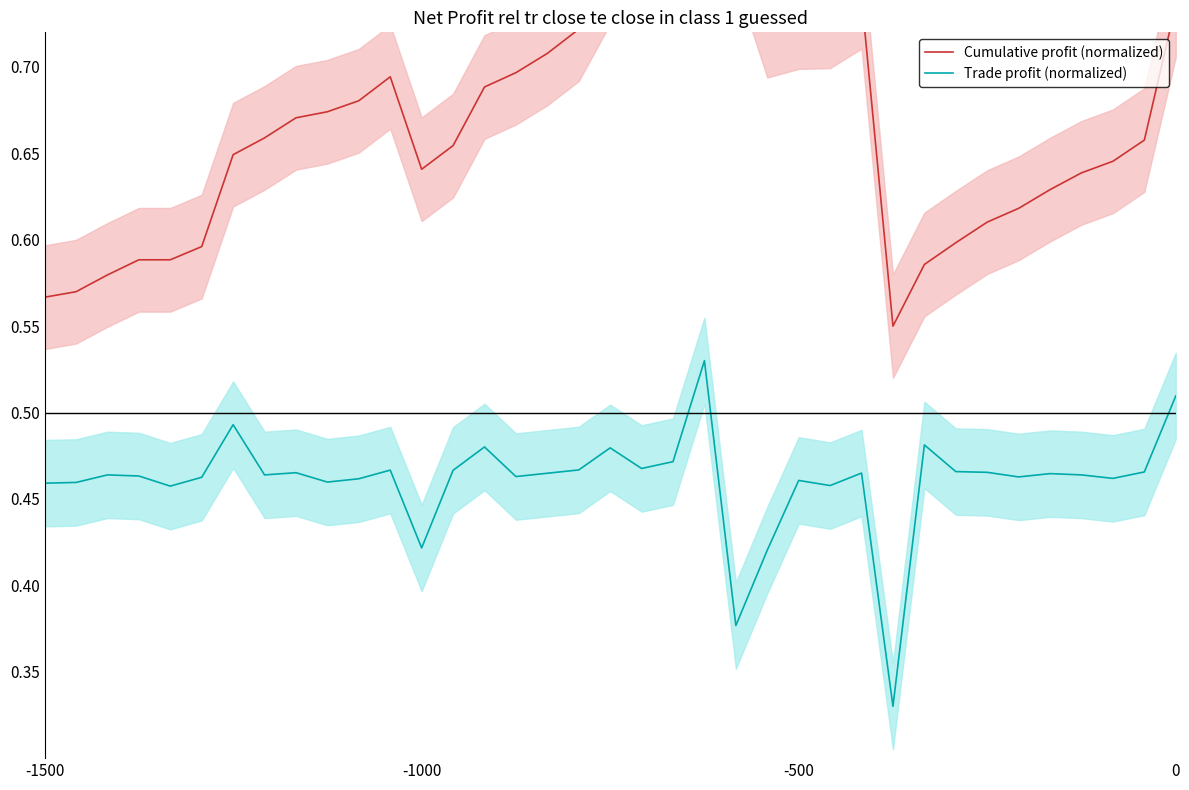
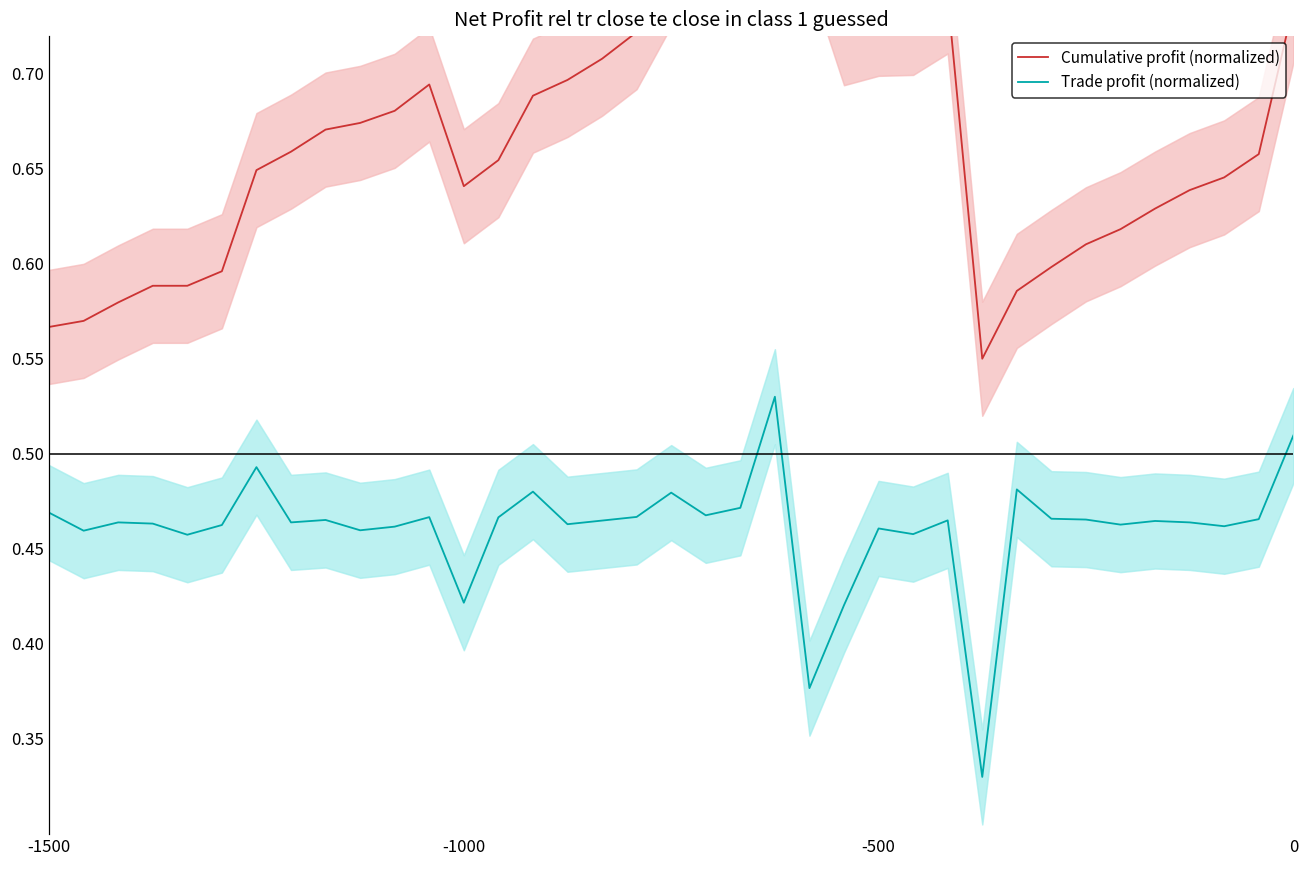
Trade profit (normalized), -1500: 0.459 -> 0.469
